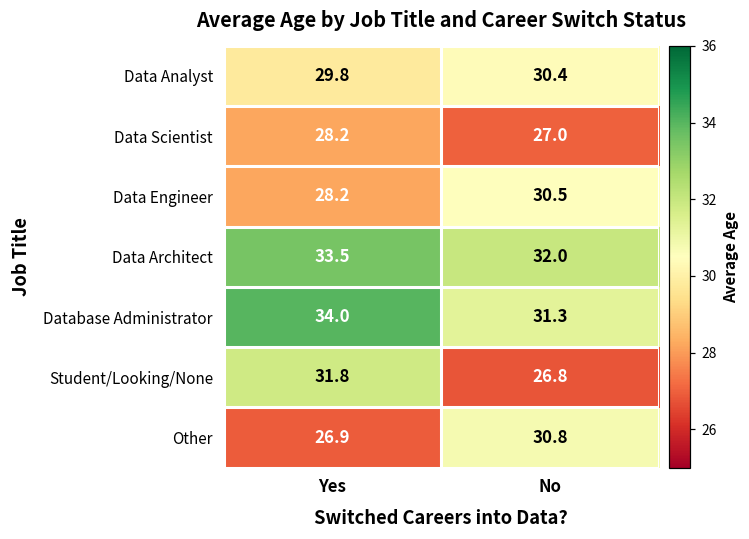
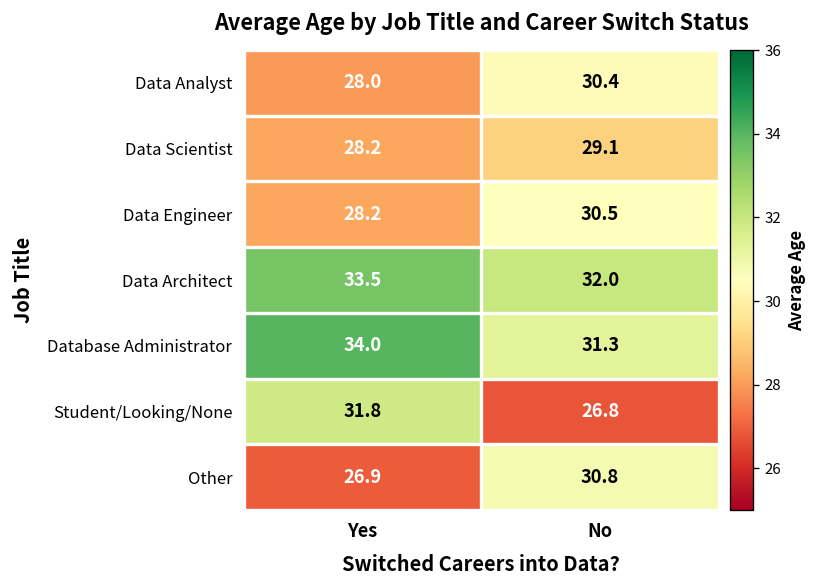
Data Analyst, Yes: 29.8 -> 28.0
Data Scientist, No: 27.0 -> 29.1
